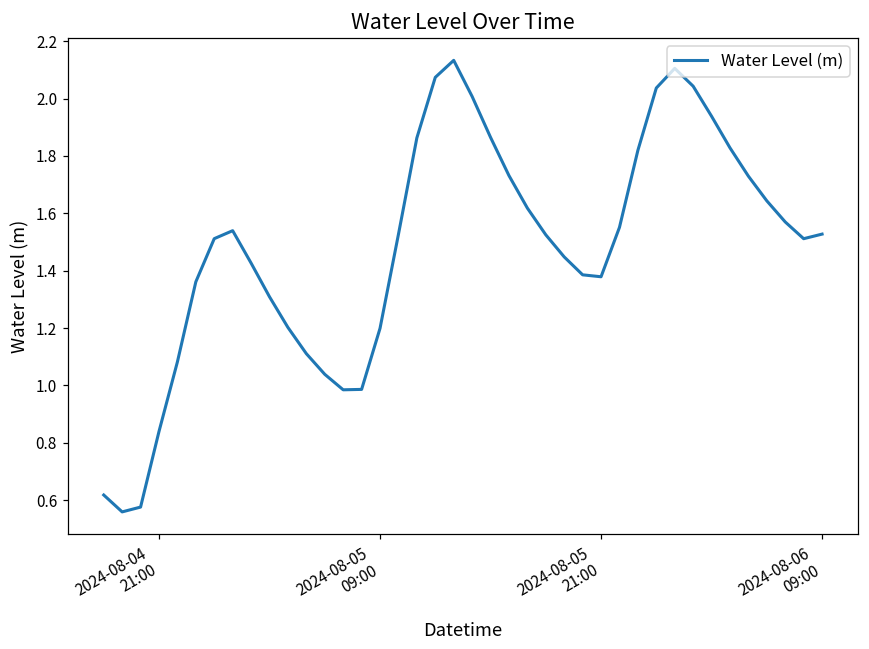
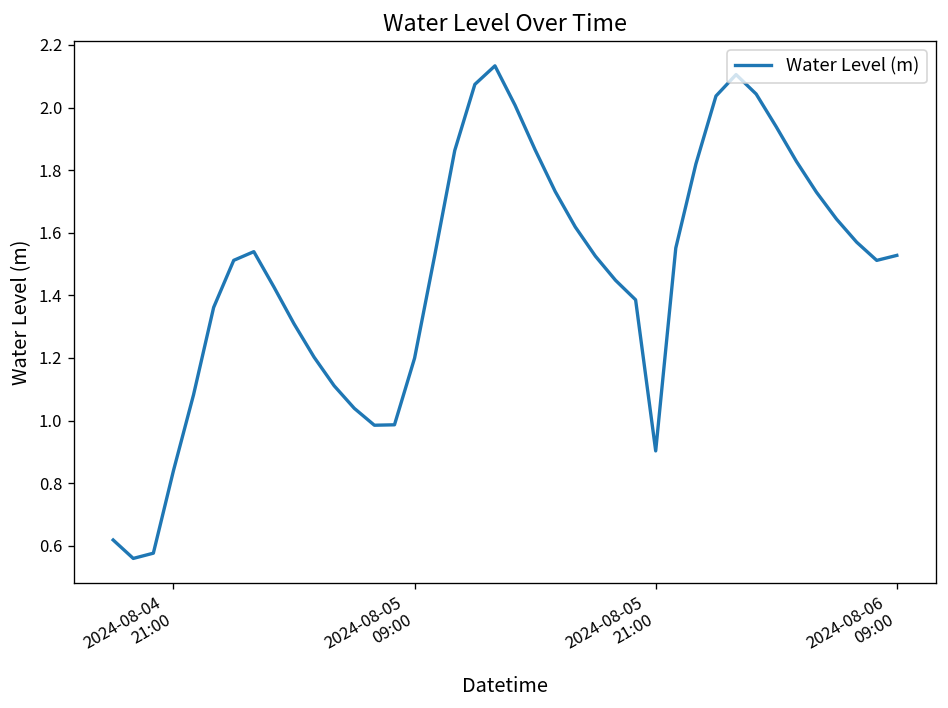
2024-08-05 21:00: 1.38 -> 0.90
